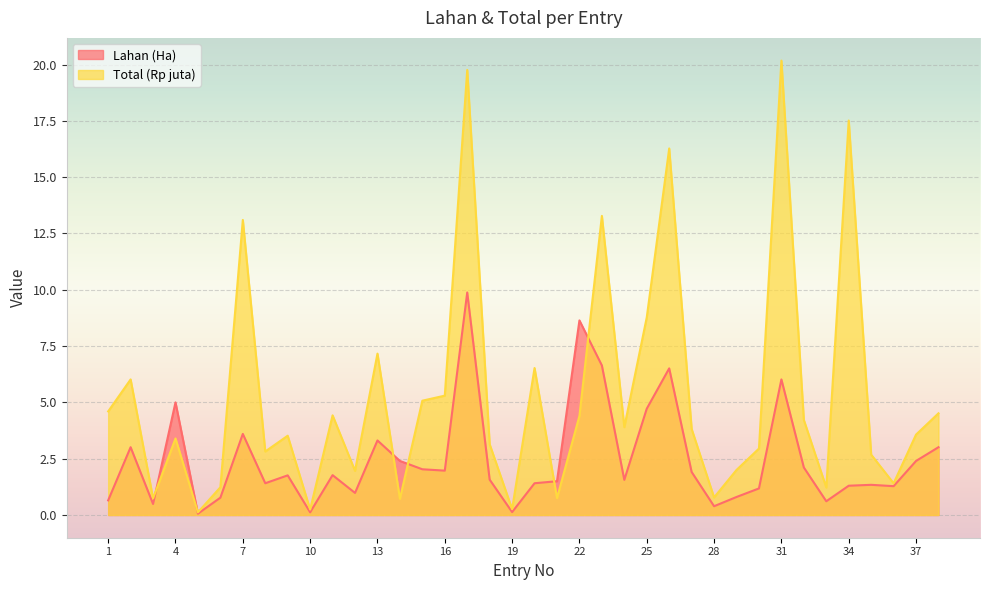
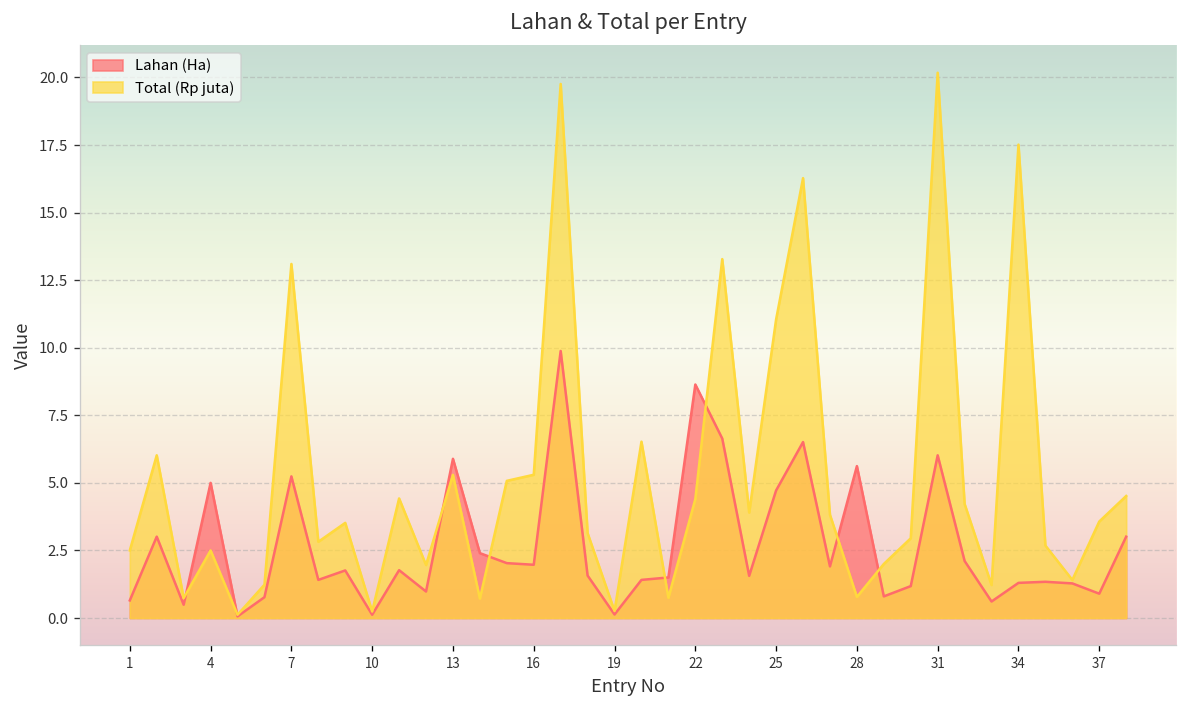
Total (Rp juta), 1: 4.6 -> 2.5
Total (Rp juta), 4: 3.4 -> 2.5
Lahan (Ha), 7: 3.6 -> 5.2
Lahan (Ha), 13: 3.3 -> 5.9
Total (Rp juta), 13: 7.2 -> 5.3
Total (Rp juta), 25: 8.8 -> 11.0
Lahan (Ha), 28: 0.4 -> 5.6
Lahan (Ha), 37: 2.4 -> 0.9
